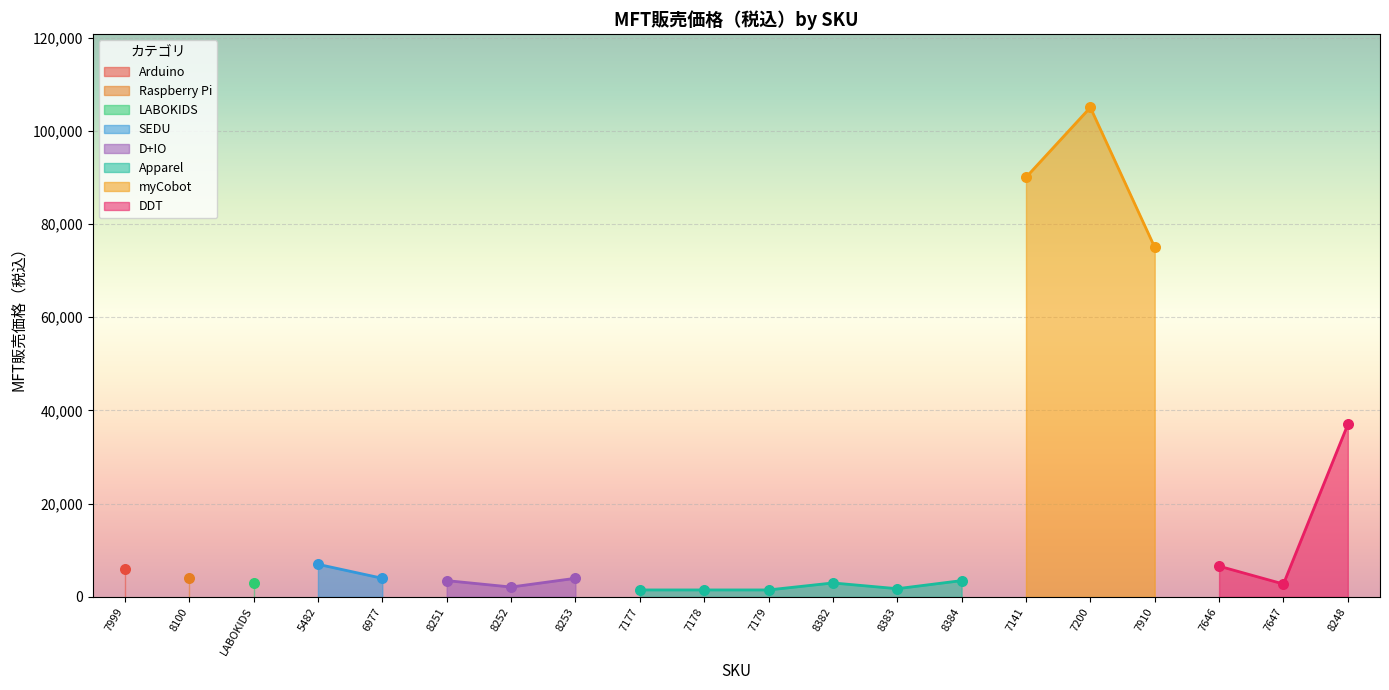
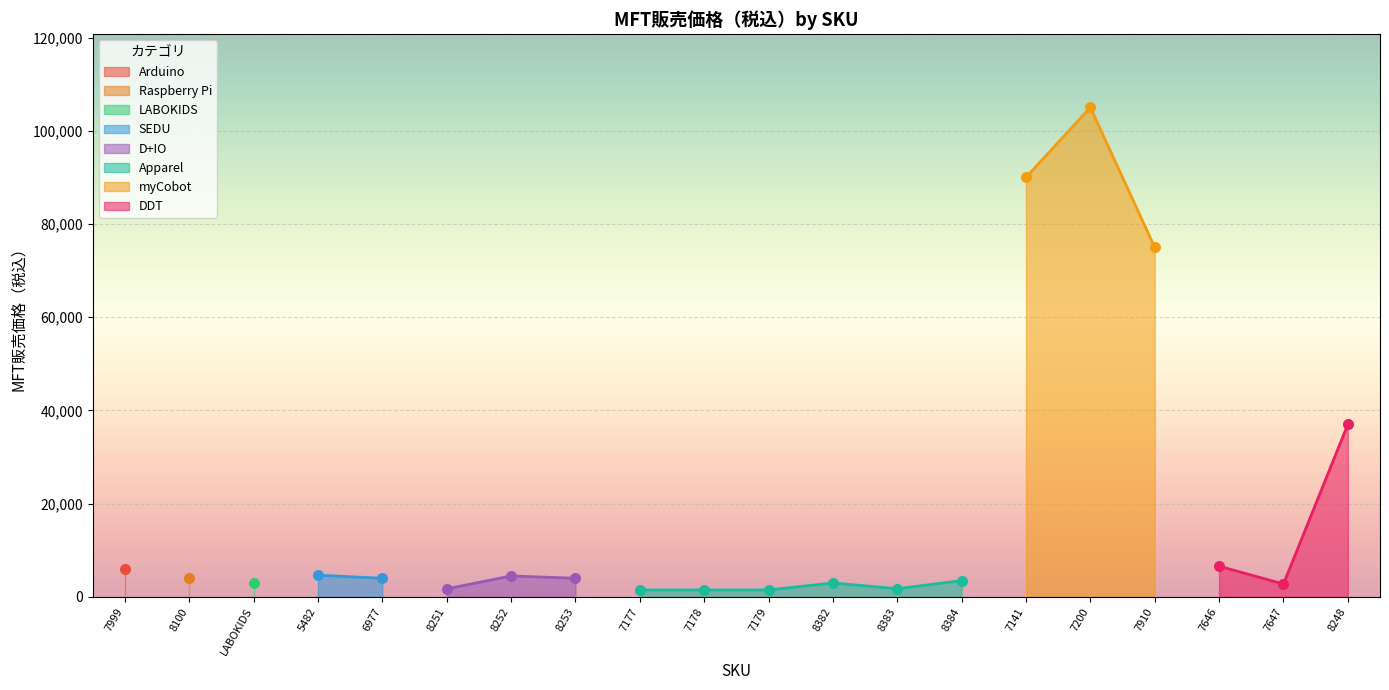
SEDU, 5482: 7,000 -> 5,000
D+IO, 8251: 4,000 -> 2,000
D+IO, 8252: 2,000 -> 5,000
